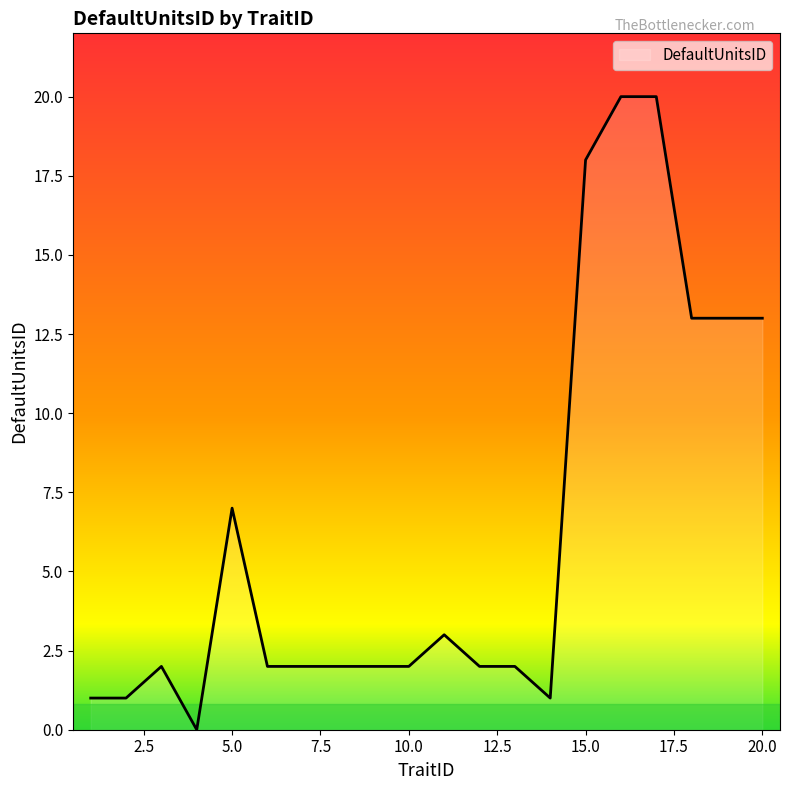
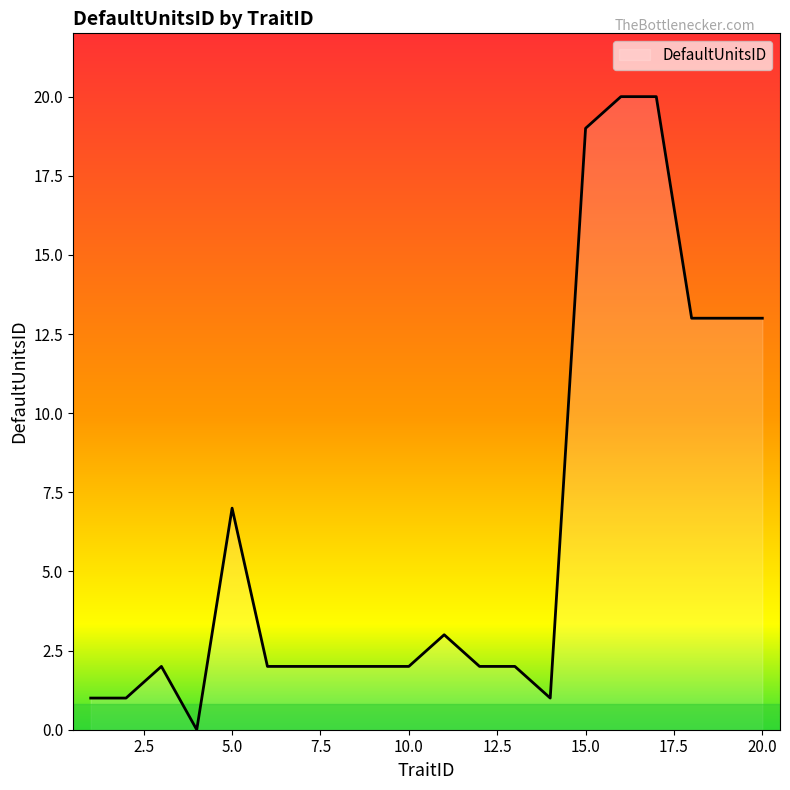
15.0: 18 -> 19
